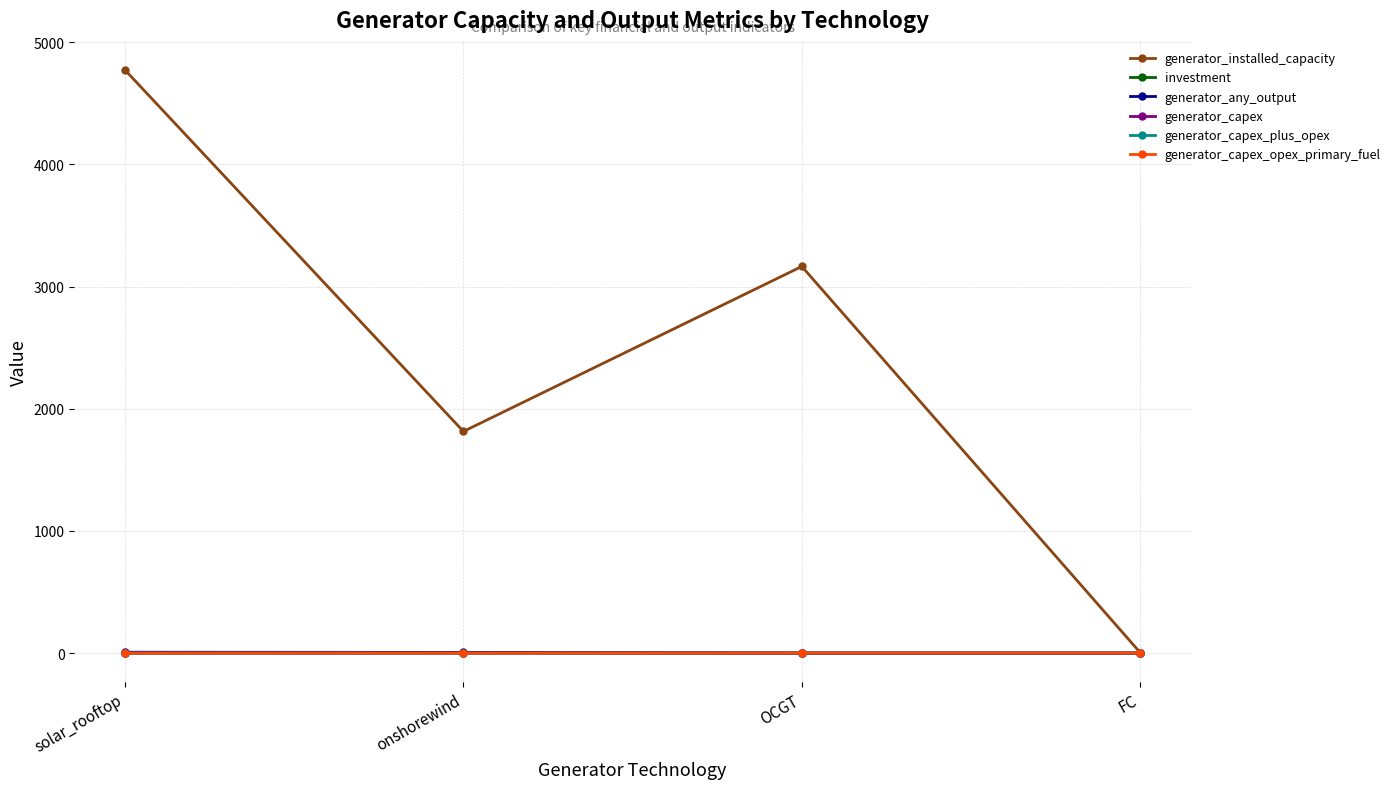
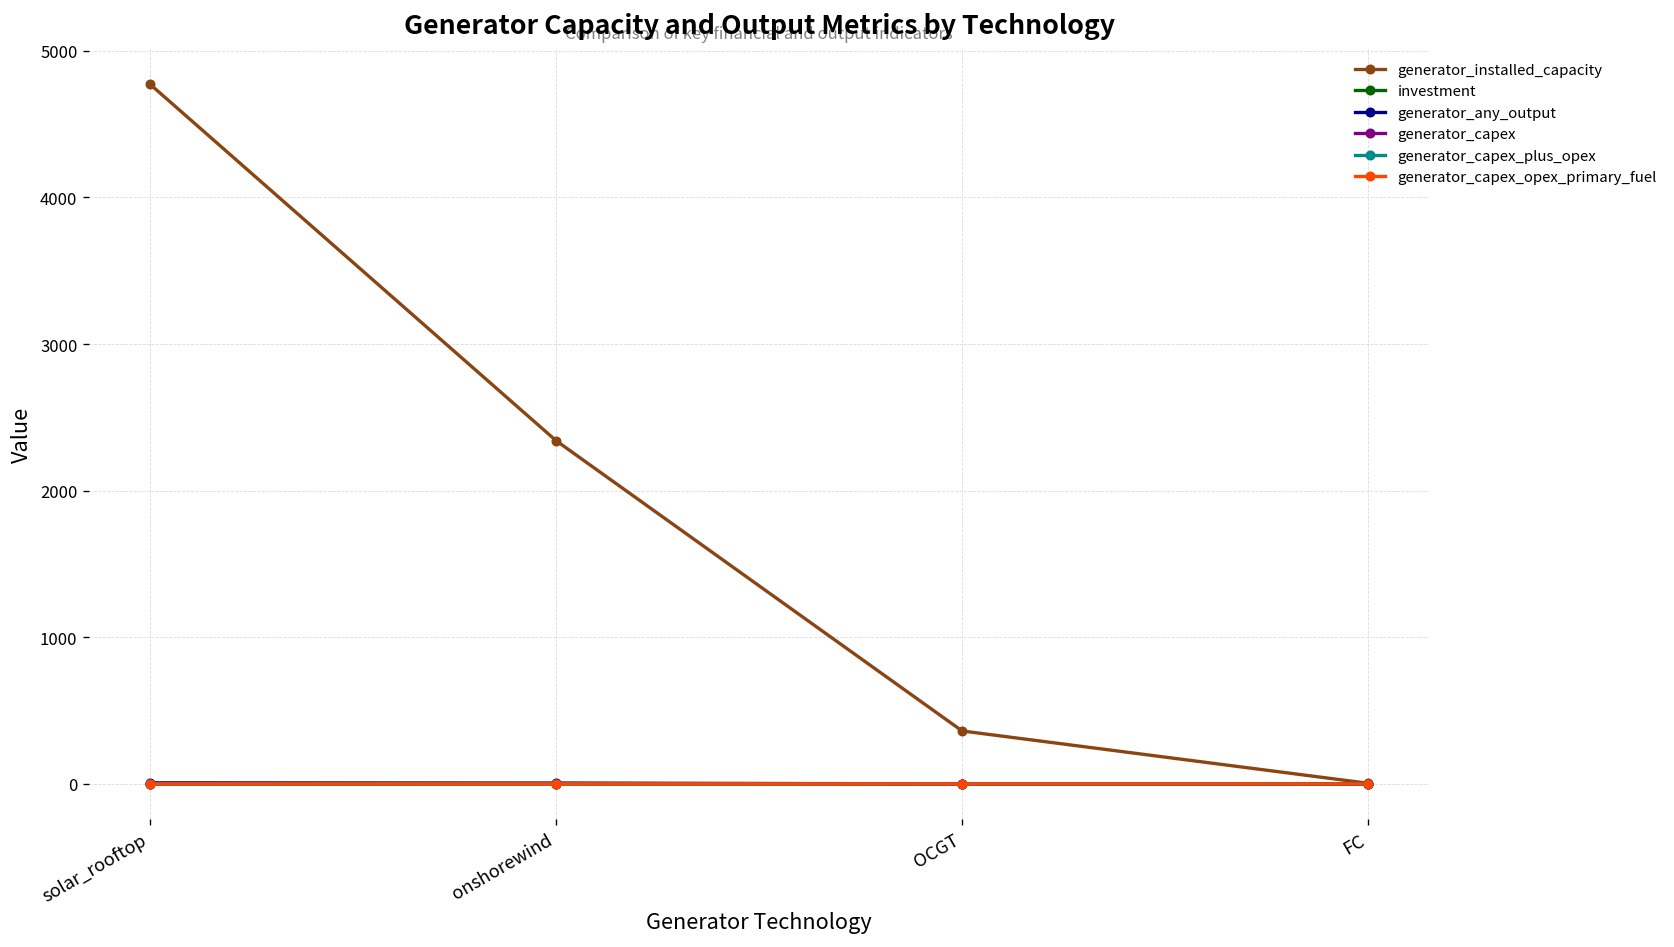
generator_installed_capacity, onshorewind: 1810 -> 2340
generator_installed_capacity, OCGT: 3160 -> 360
